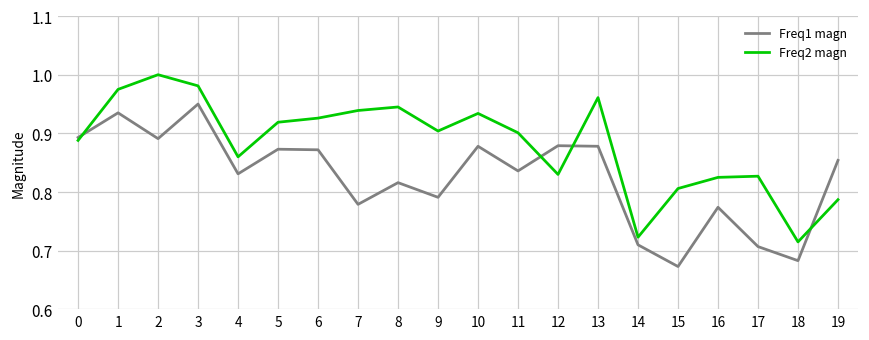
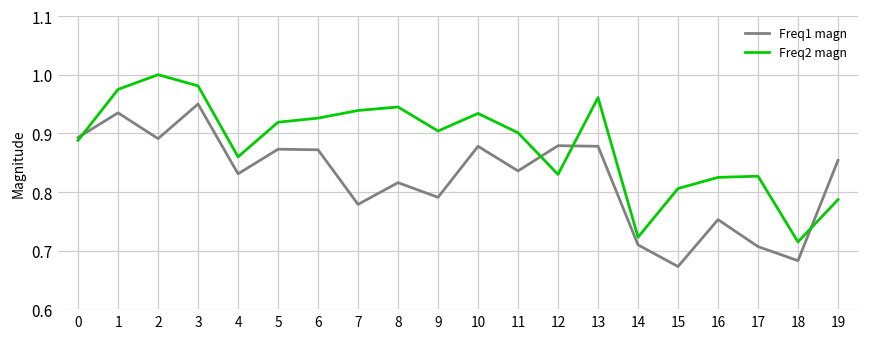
Freq1 magn, 16: 0.77 -> 0.75
